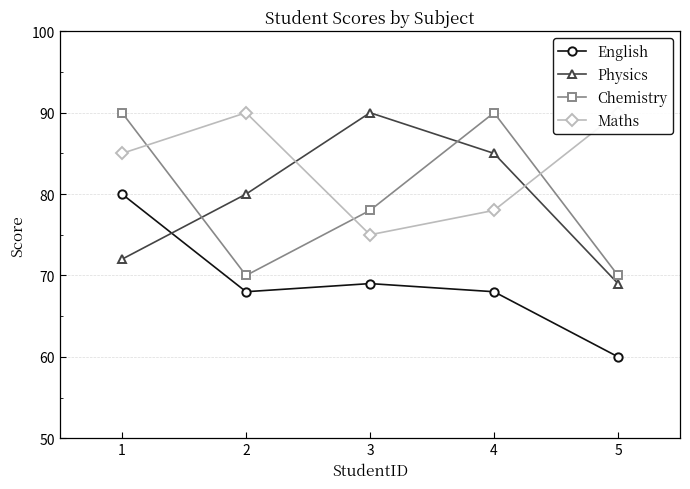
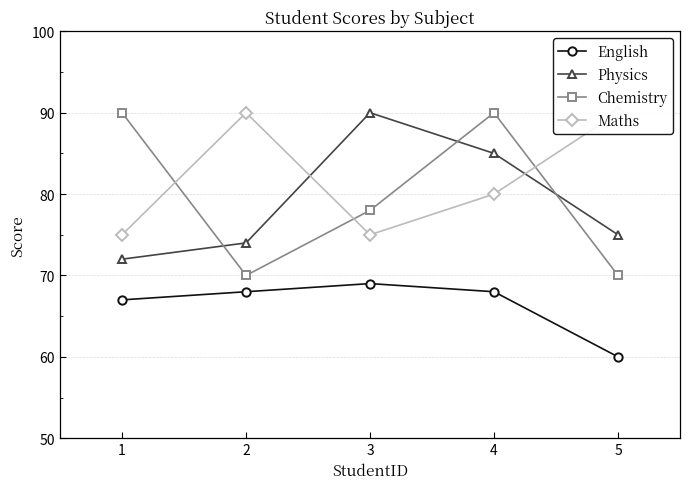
English, 1: 80 -> 67
Maths, 1: 85 -> 75
Physics, 2: 80 -> 74
Maths, 4: 78 -> 80
Physics, 5: 69 -> 75
